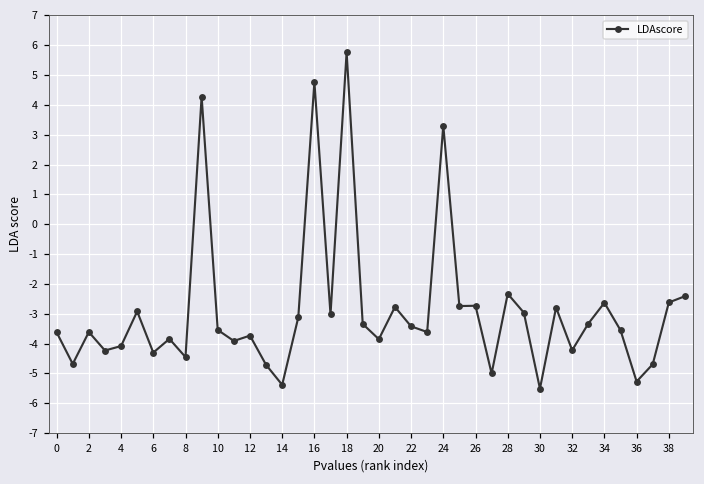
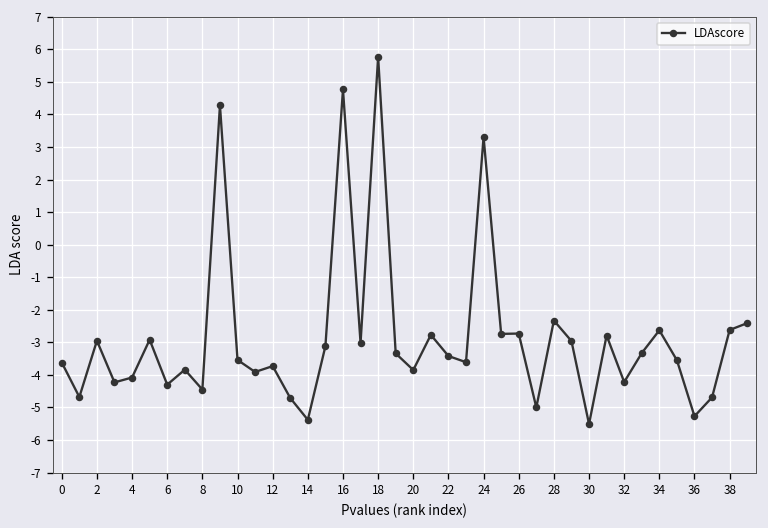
2: -3.6 -> -3.0
